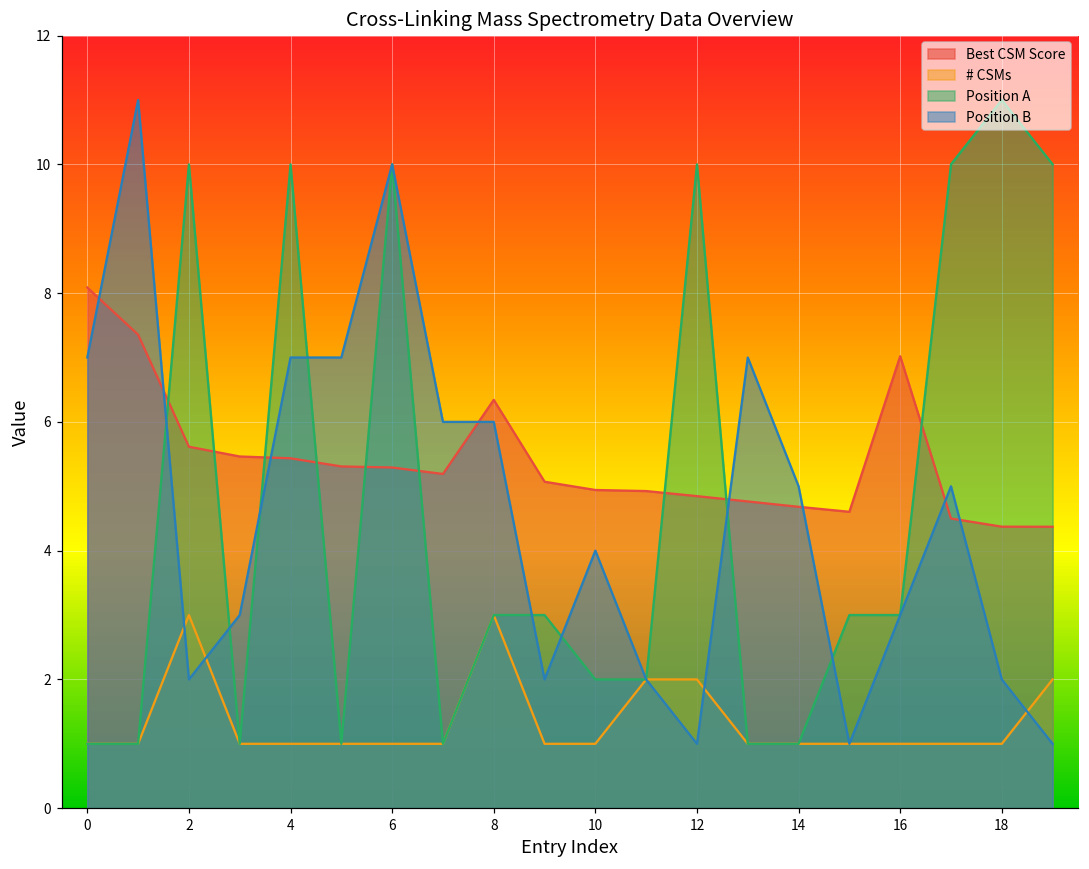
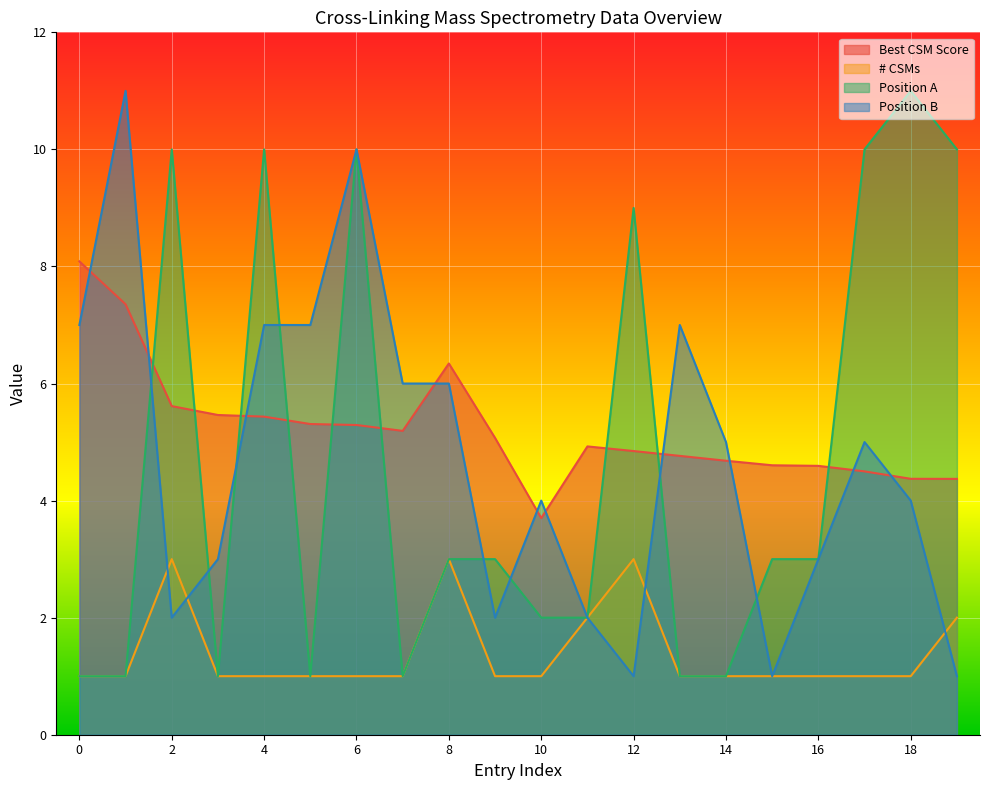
Best CSM Score, 10: 4.9 -> 3.7
# CSMs, 12: 2 -> 3
Position A, 12: 10 -> 9
Best CSM Score, 16: 7.0 -> 4.6
Position B, 18: 2 -> 4
